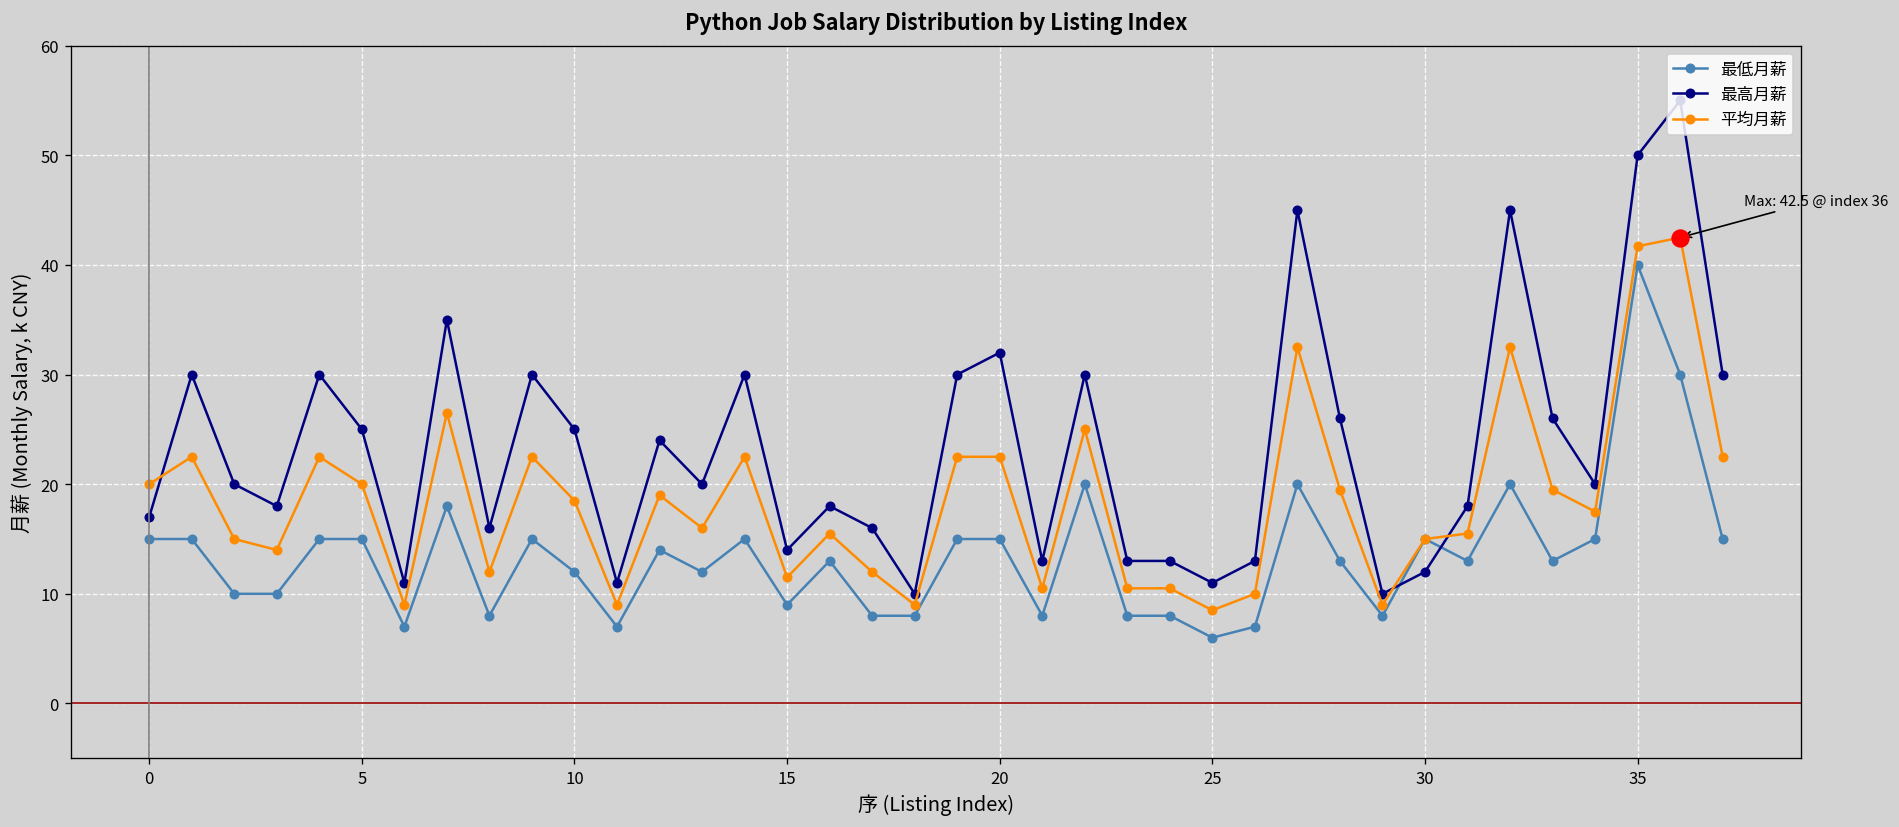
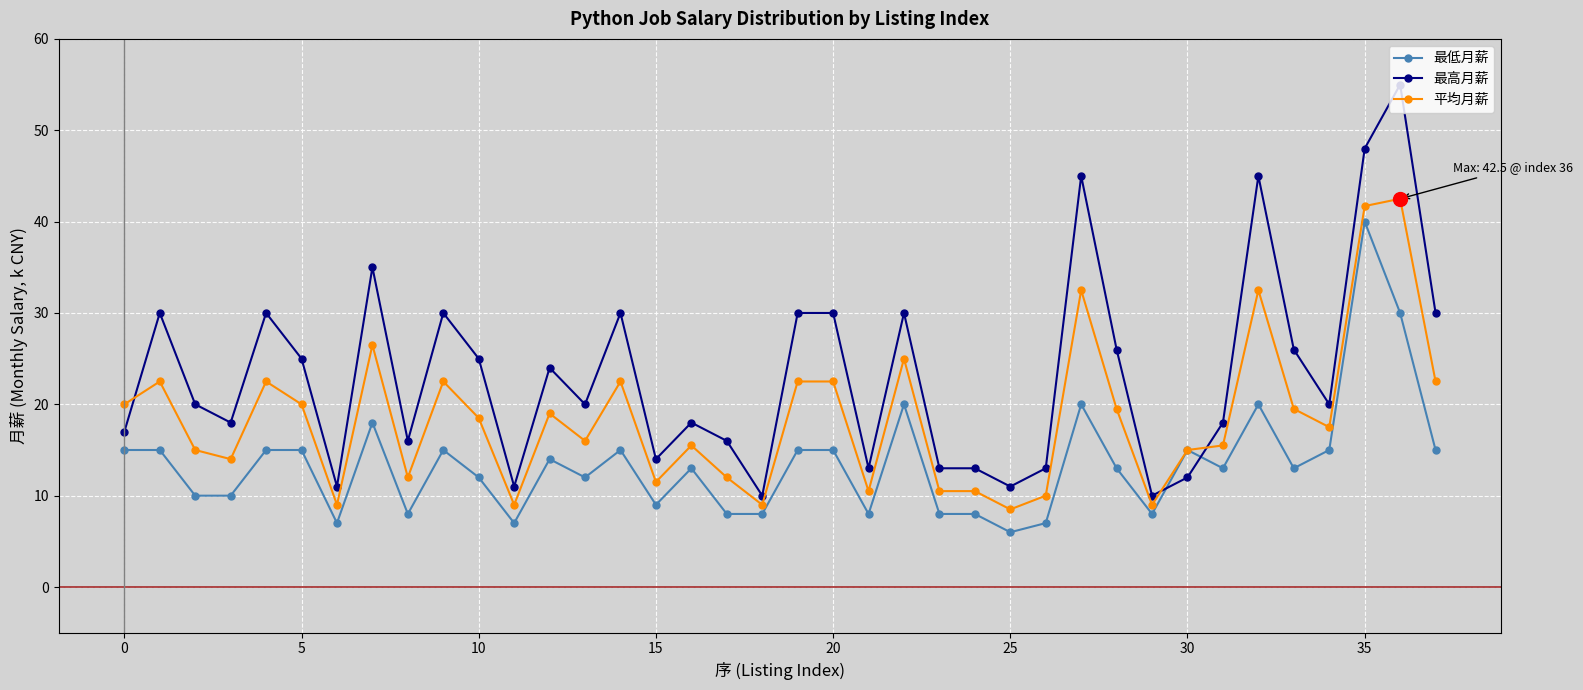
最高月薪, 20: 32 -> 30
最高月薪, 35: 50 -> 48
